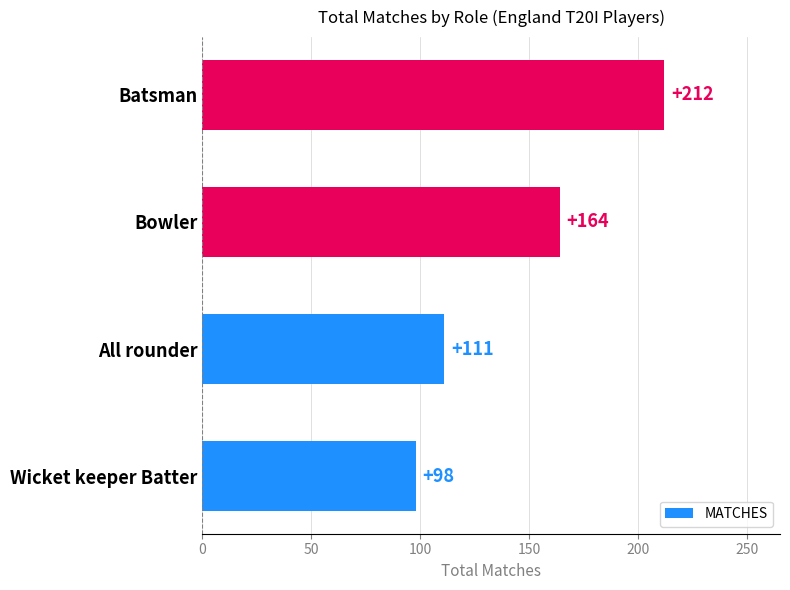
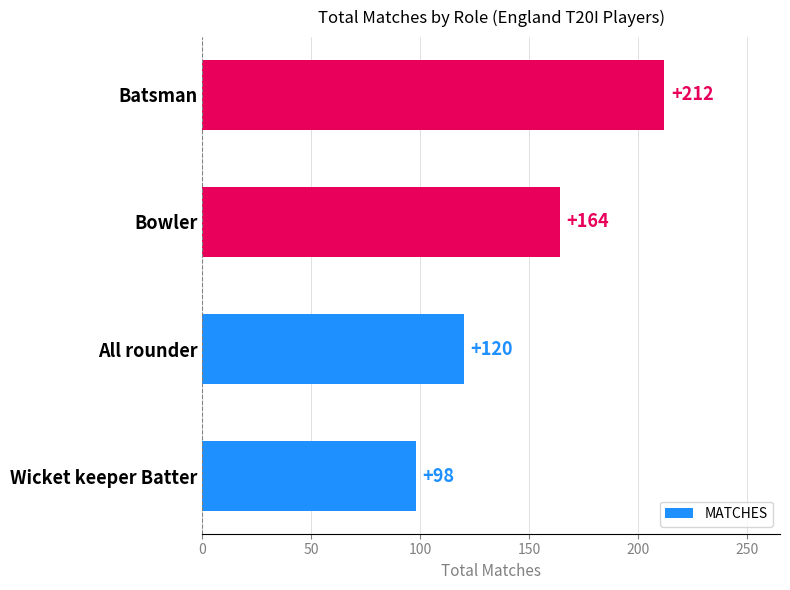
All rounder: +111 -> +120
